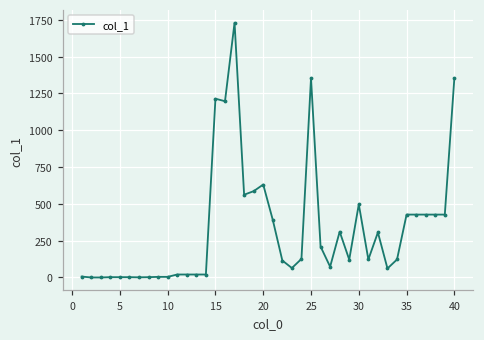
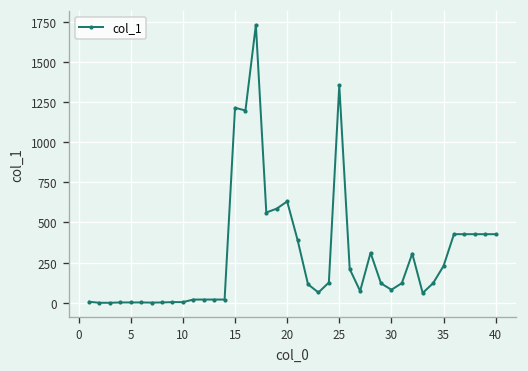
30: 500 -> 80
35: 430 -> 230
40: 1350 -> 430
